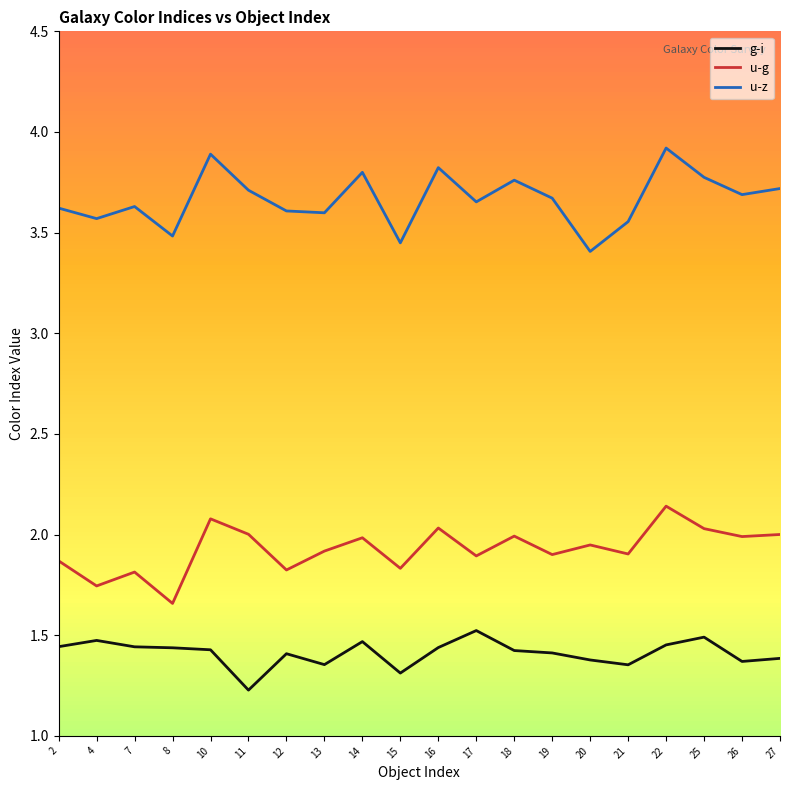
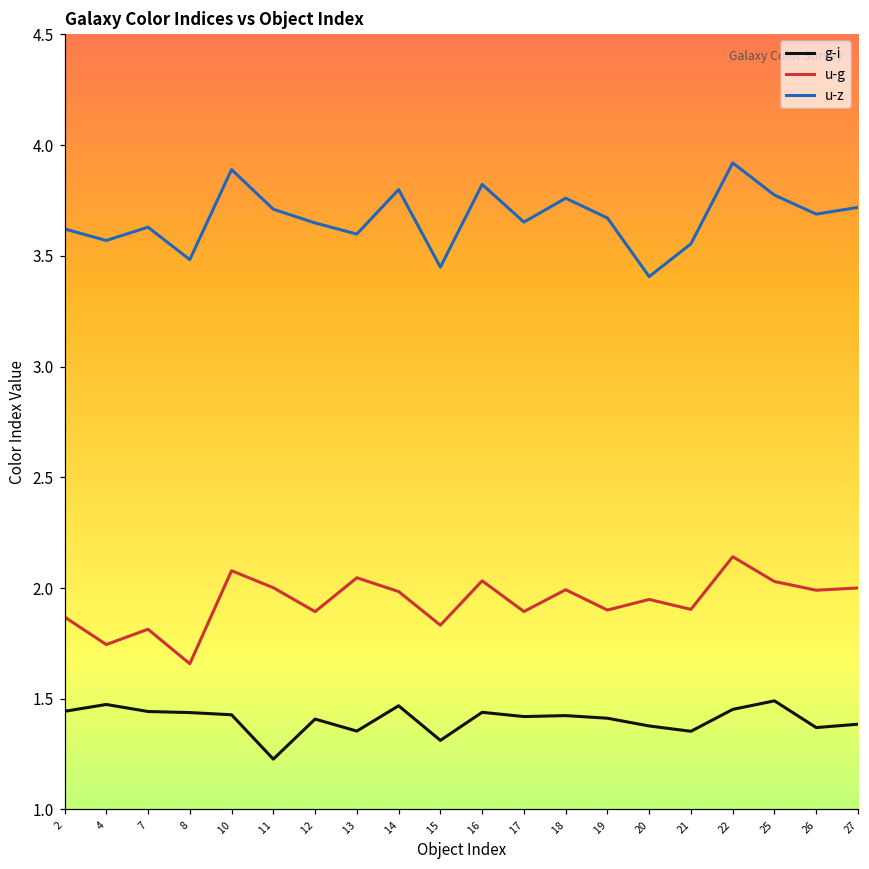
u-g, 12: 1.82 -> 1.89
u-z, 12: 3.61 -> 3.65
u-g, 13: 1.92 -> 2.05
g-i, 17: 1.52 -> 1.42
